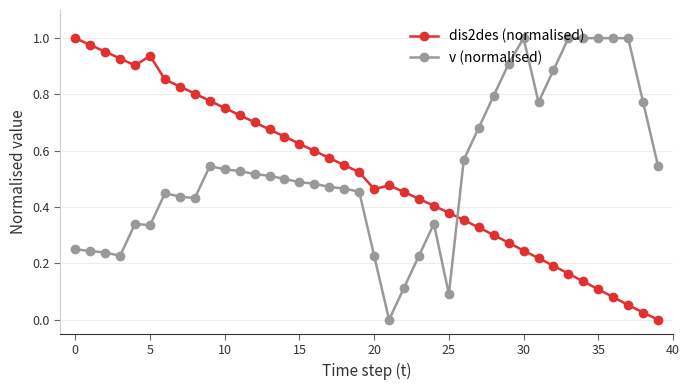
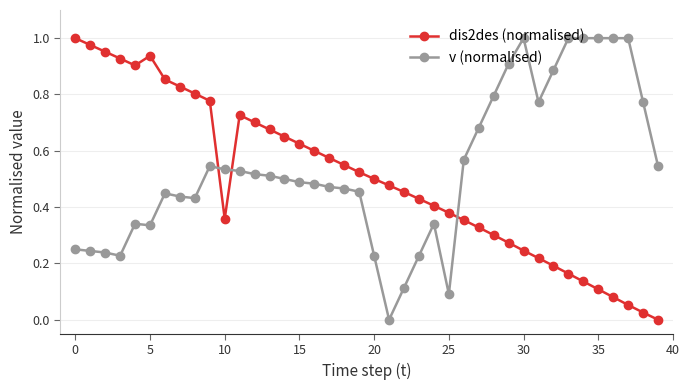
dis2des (normalised), 10: 0.75 -> 0.36
dis2des (normalised), 20: 0.46 -> 0.50
